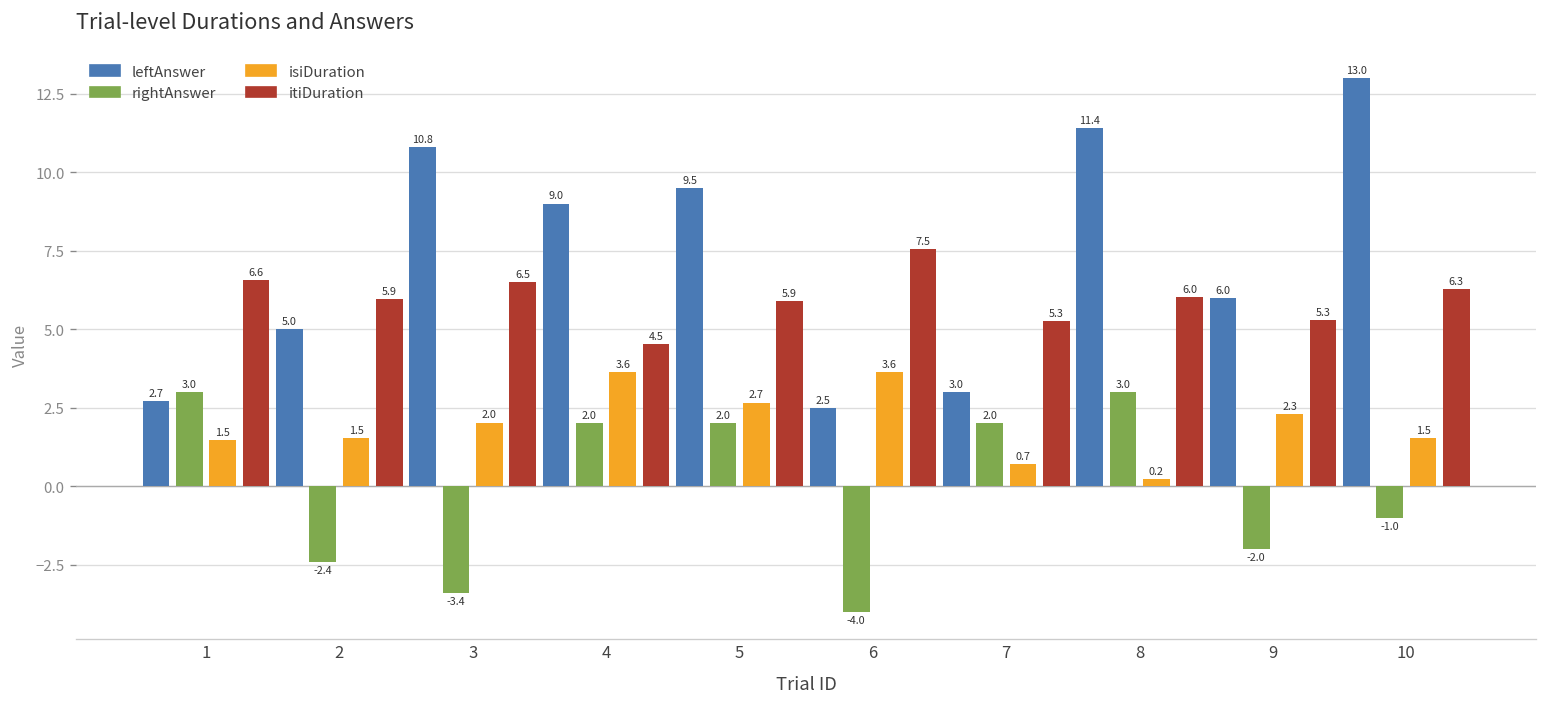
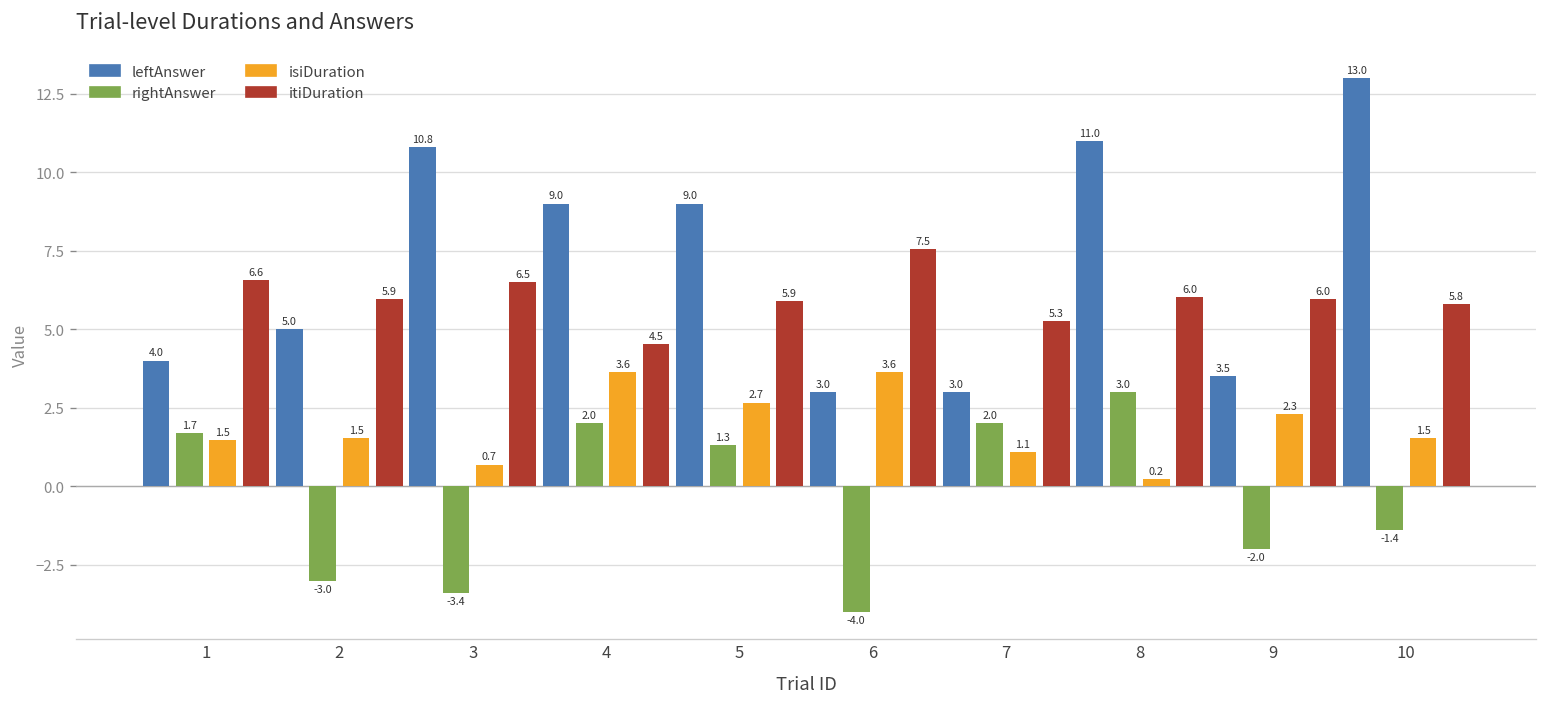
leftAnswer, 1: 2.7 -> 4.0
rightAnswer, 1: 3.0 -> 1.7
rightAnswer, 2: -2.4 -> -3.0
isiDuration, 3: 2.0 -> 0.7
leftAnswer, 5: 9.5 -> 9.0
rightAnswer, 5: 2.0 -> 1.3
leftAnswer, 6: 2.5 -> 3.0
isiDuration, 7: 0.7 -> 1.1
leftAnswer, 8: 11.4 -> 11.0
leftAnswer, 9: 6.0 -> 3.5
itiDuration, 9: 5.3 -> 6.0
rightAnswer, 10: -1.0 -> -1.4
itiDuration, 10: 6.3 -> 5.8
